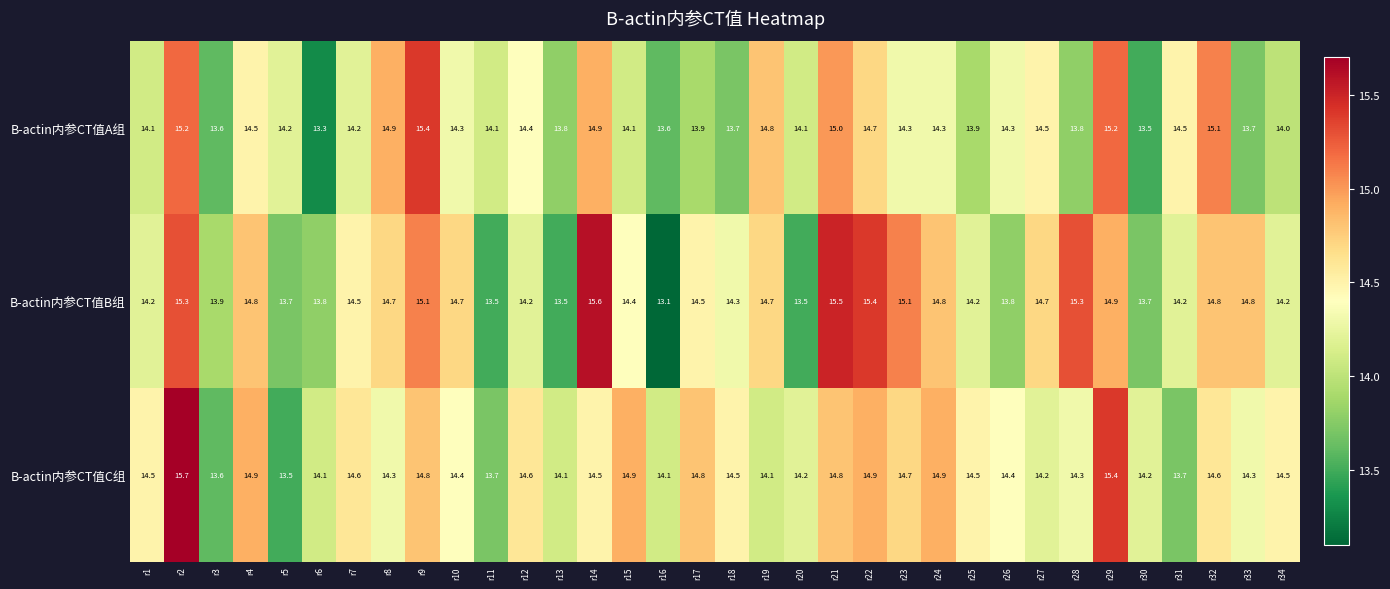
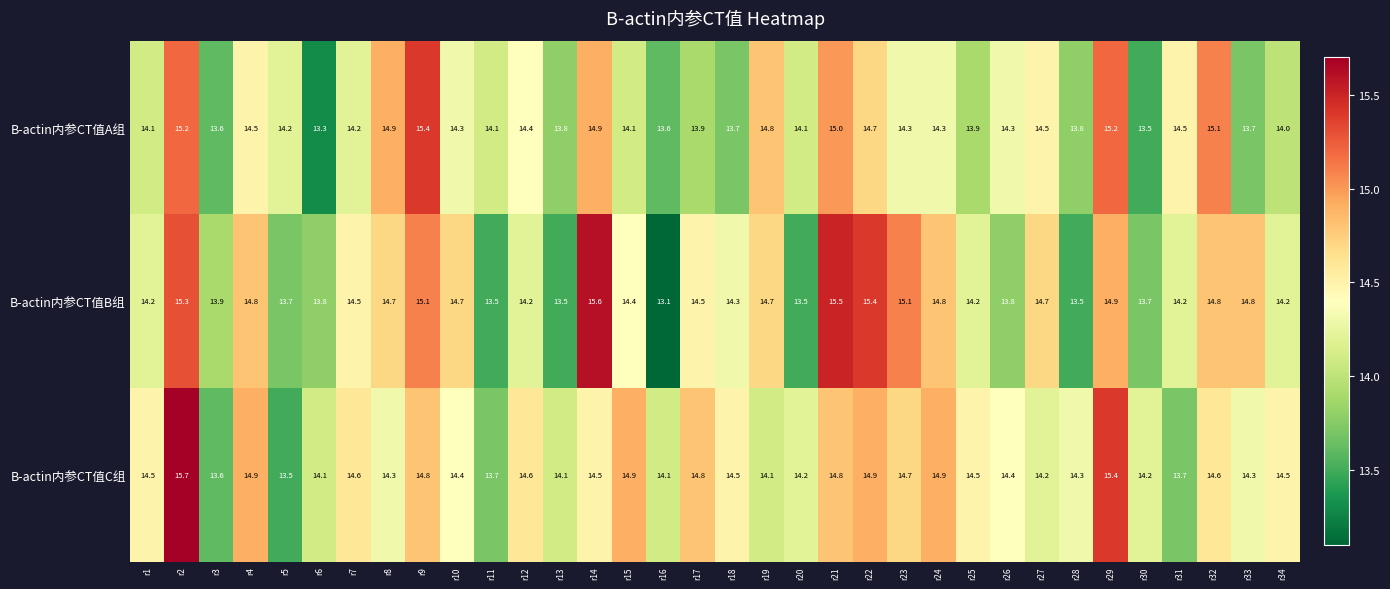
B-actin内参CT值B组, r28: 15.3 -> 13.5
